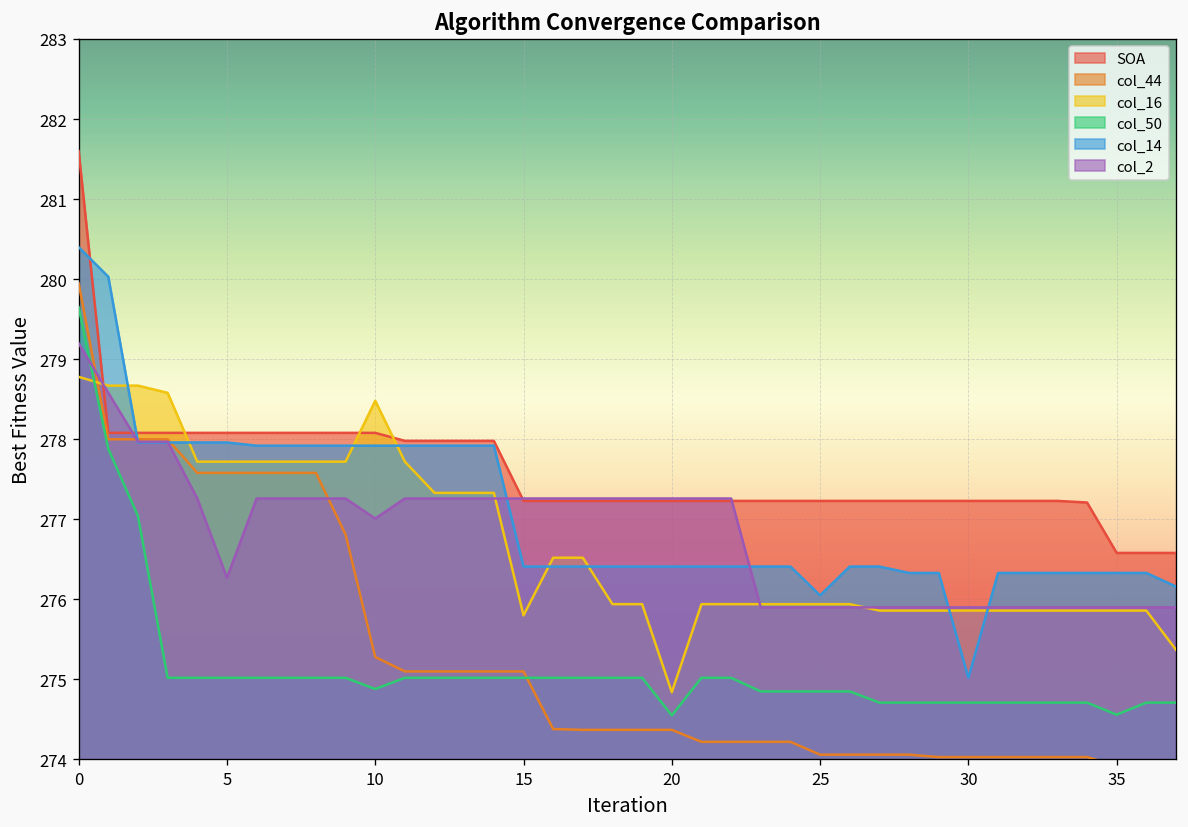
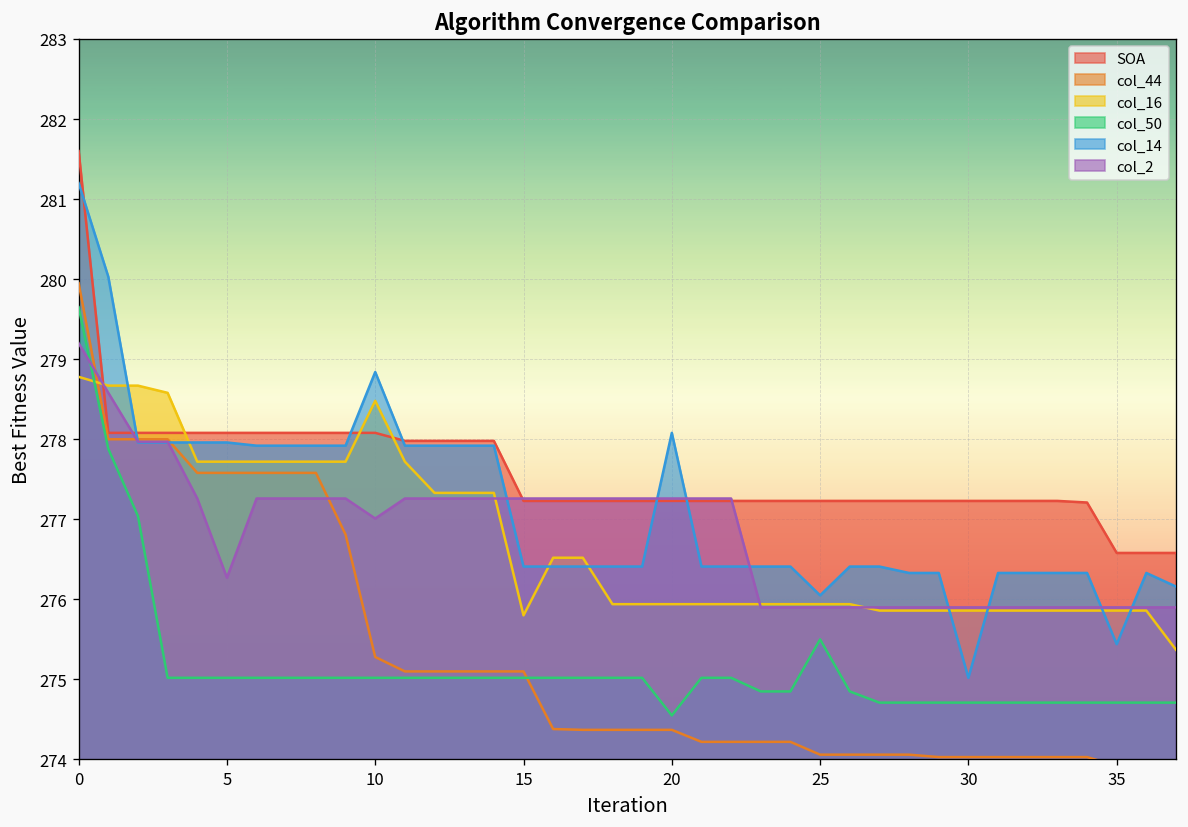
col_14, 0: 280.4 -> 281.2
col_50, 10: 274.9 -> 275.0
col_14, 10: 277.9 -> 278.8
col_16, 20: 274.8 -> 275.9
col_14, 20: 276.4 -> 278.1
col_50, 25: 274.9 -> 275.5
col_50, 35: 274.6 -> 274.7
col_14, 35: 276.3 -> 275.4
